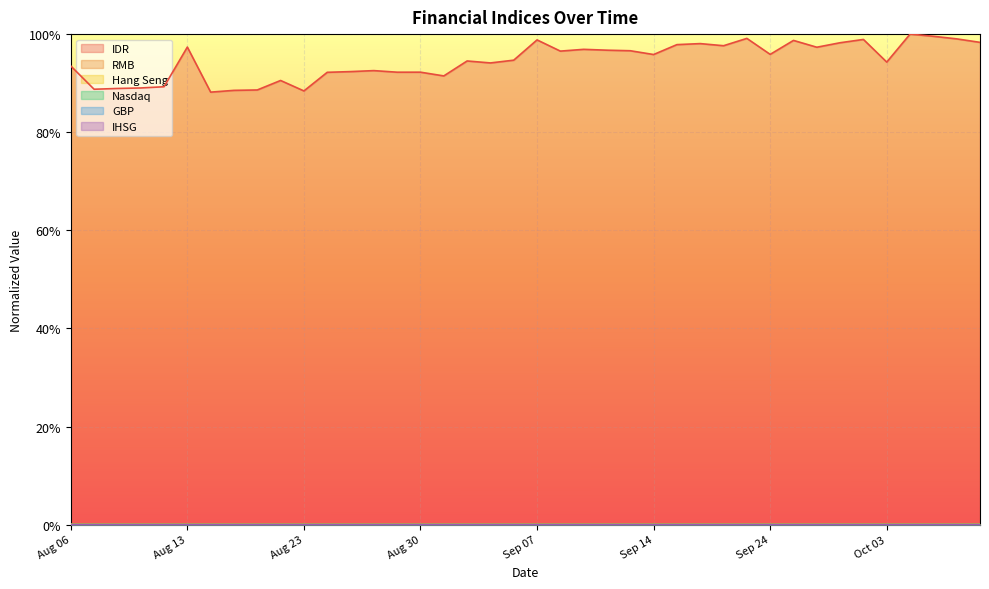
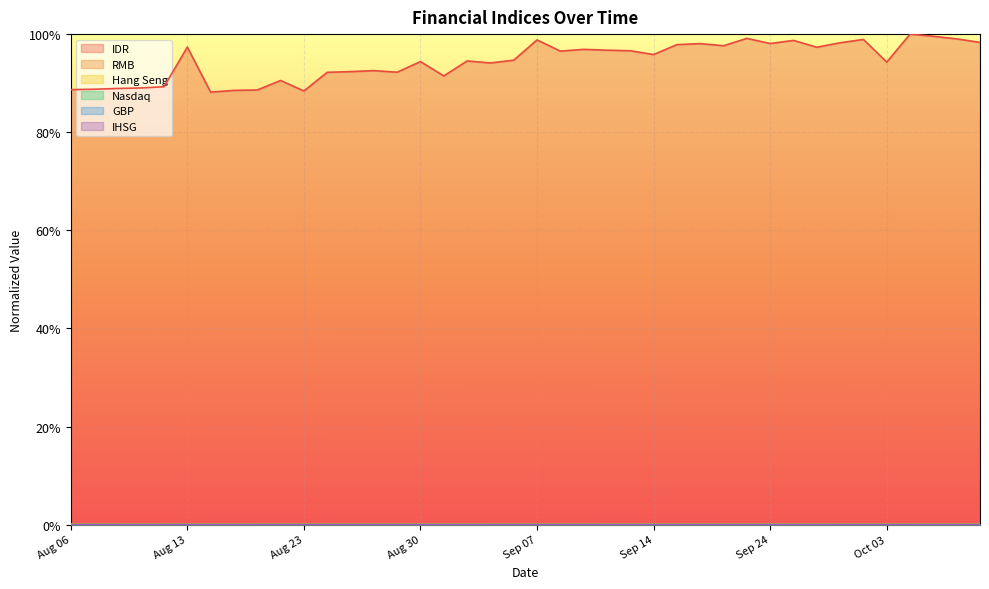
IDR, Aug 06: 94% -> 89%
IDR, Aug 30: 92% -> 94%
IDR, Sep 24: 96% -> 98%
